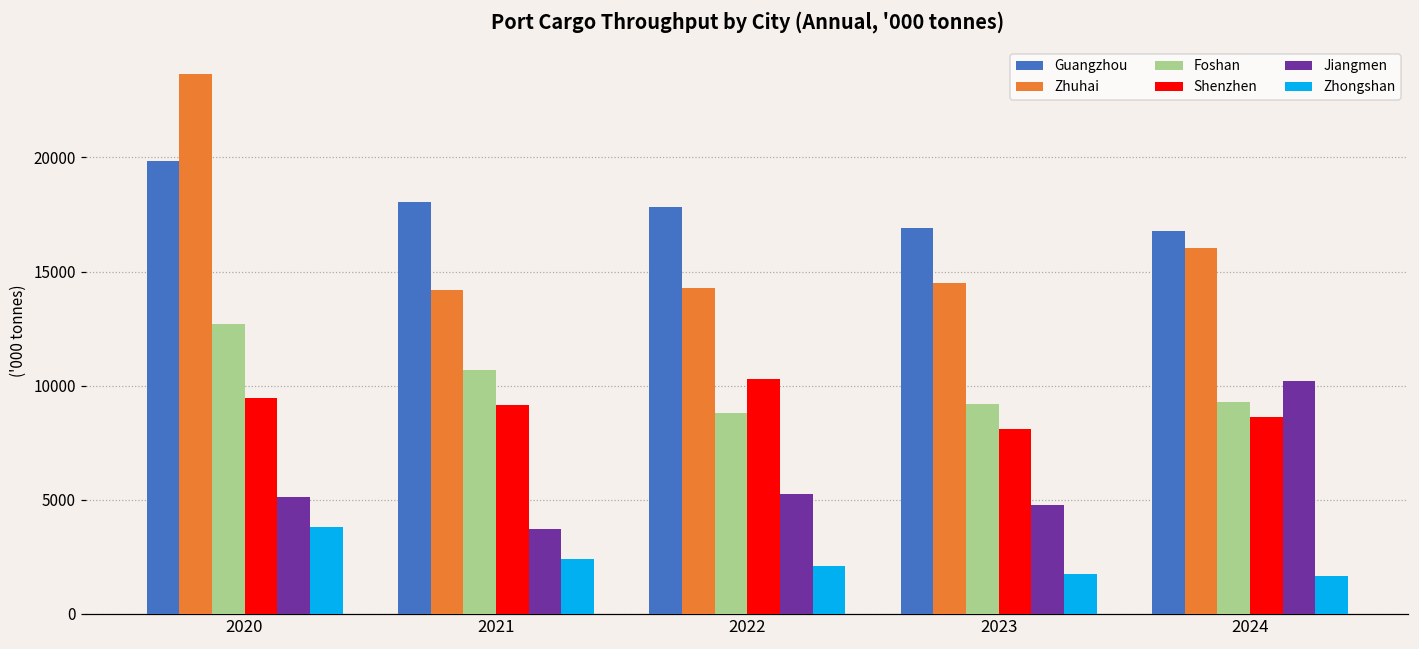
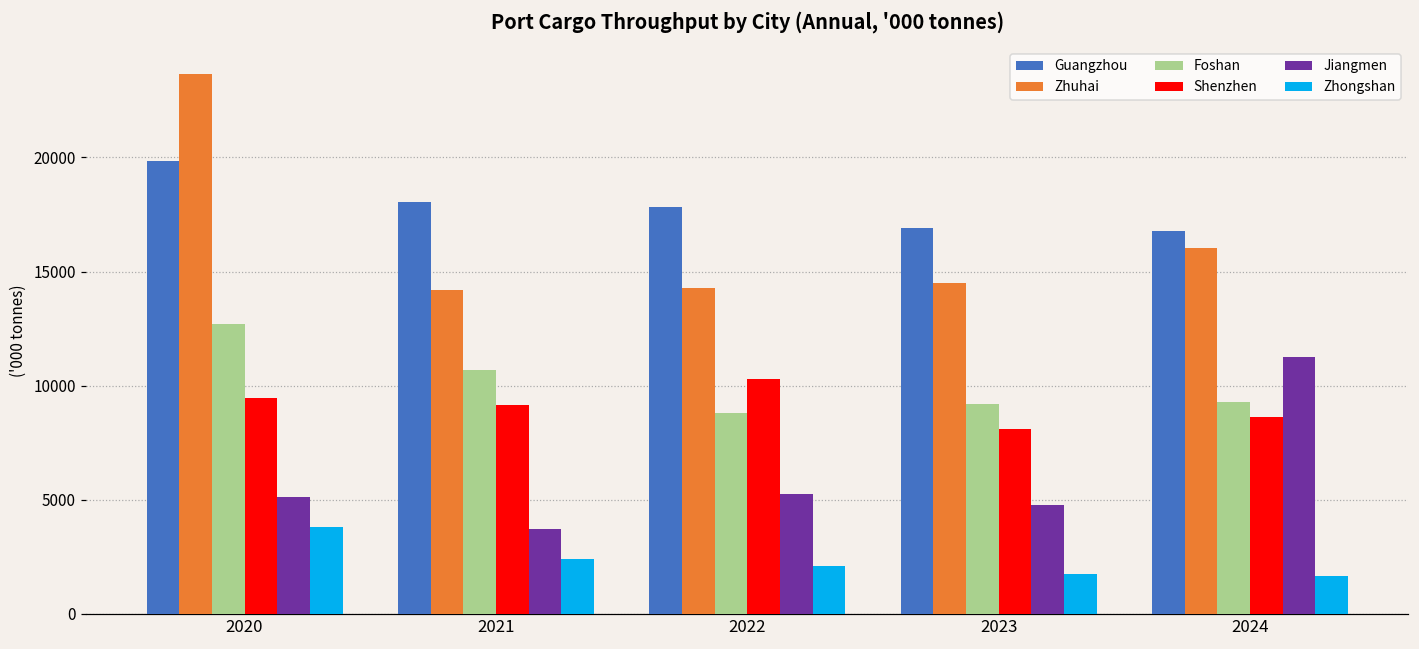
Jiangmen, 2024: 10200 -> 11300
